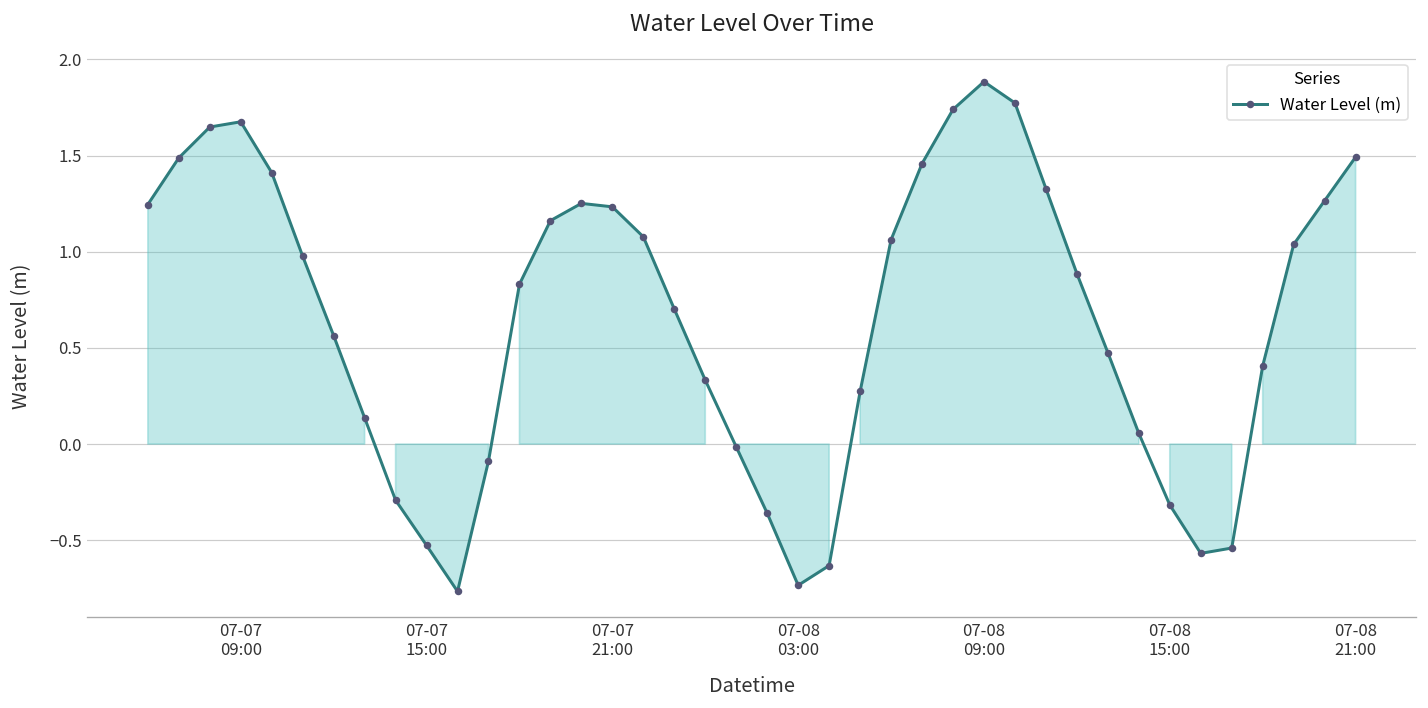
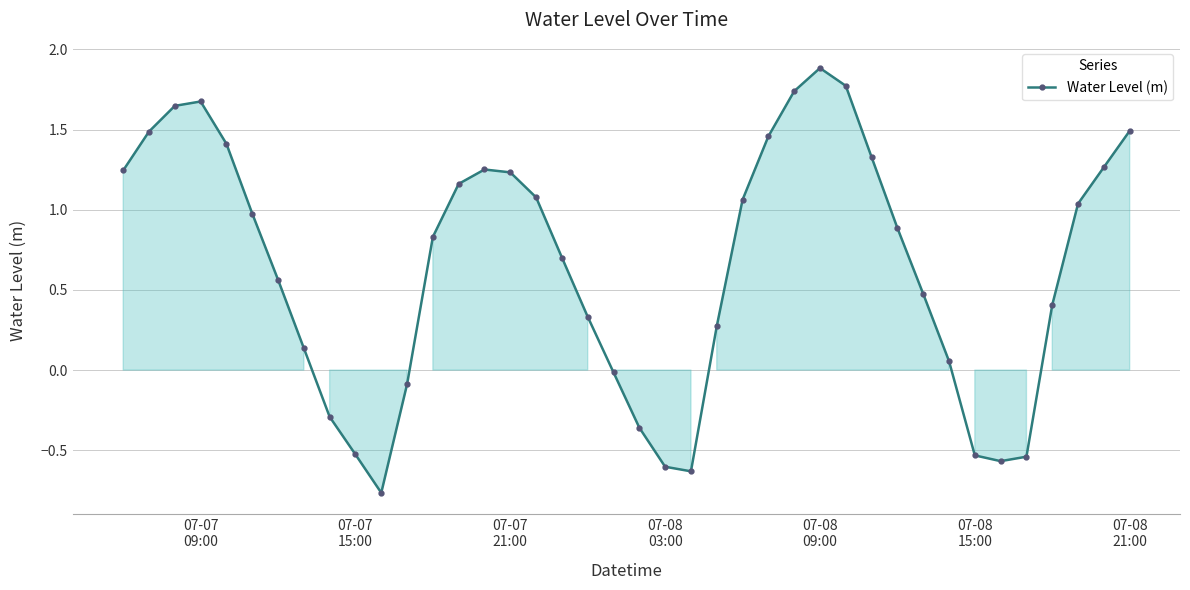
07-08 03:00: -0.73 -> -0.60
07-08 15:00: -0.32 -> -0.53
